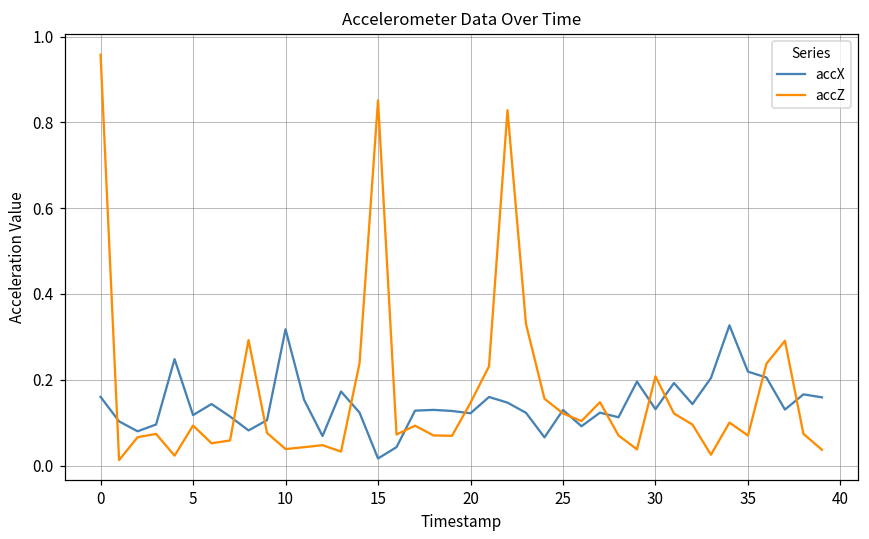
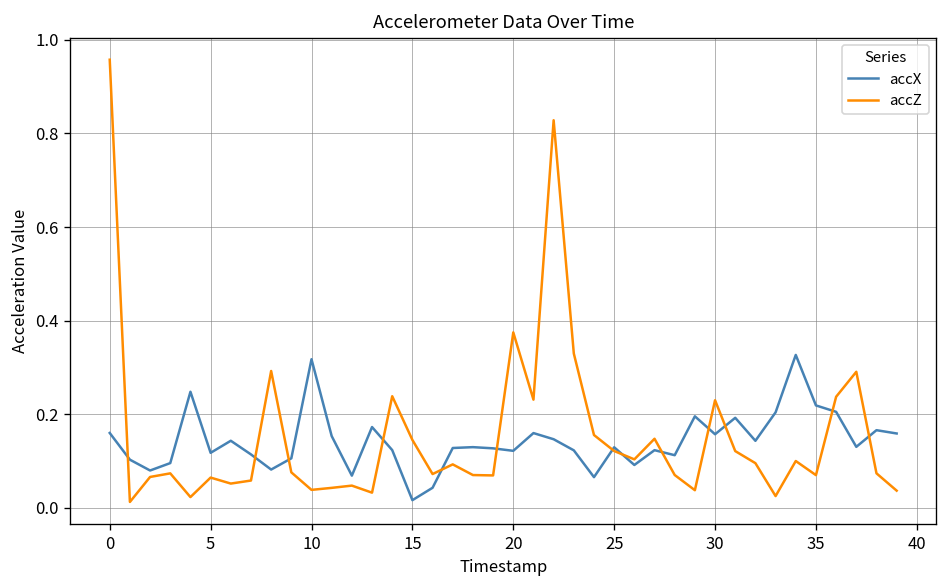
accZ, 5: 0.09 -> 0.06
accZ, 15: 0.85 -> 0.15
accZ, 20: 0.15 -> 0.37
accX, 30: 0.13 -> 0.16
accZ, 30: 0.21 -> 0.23
